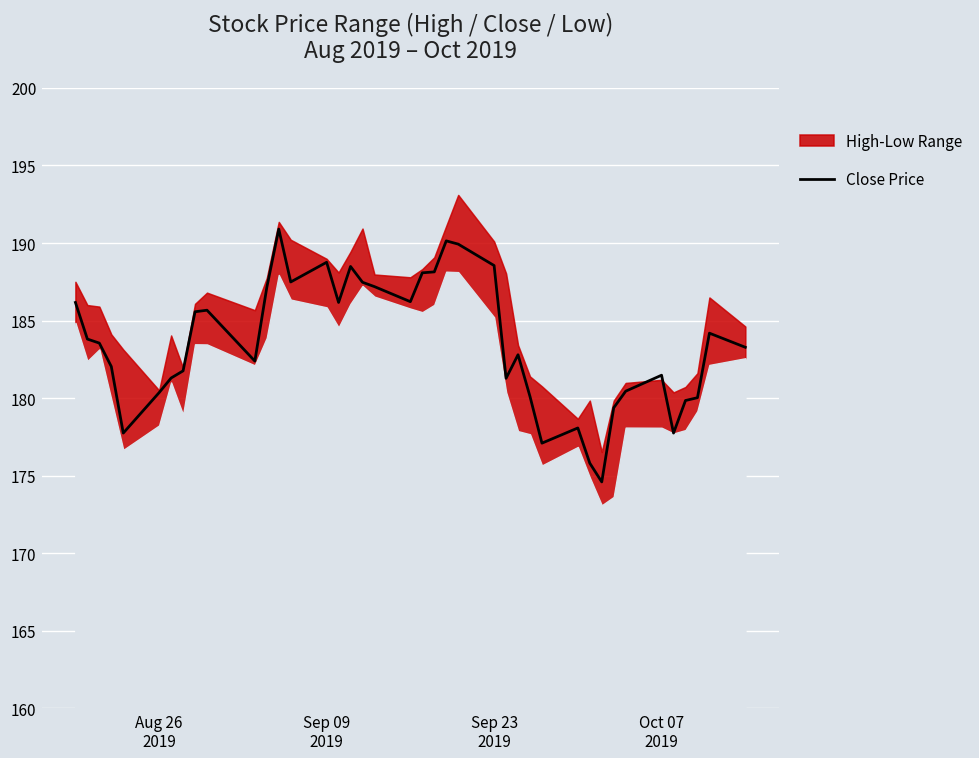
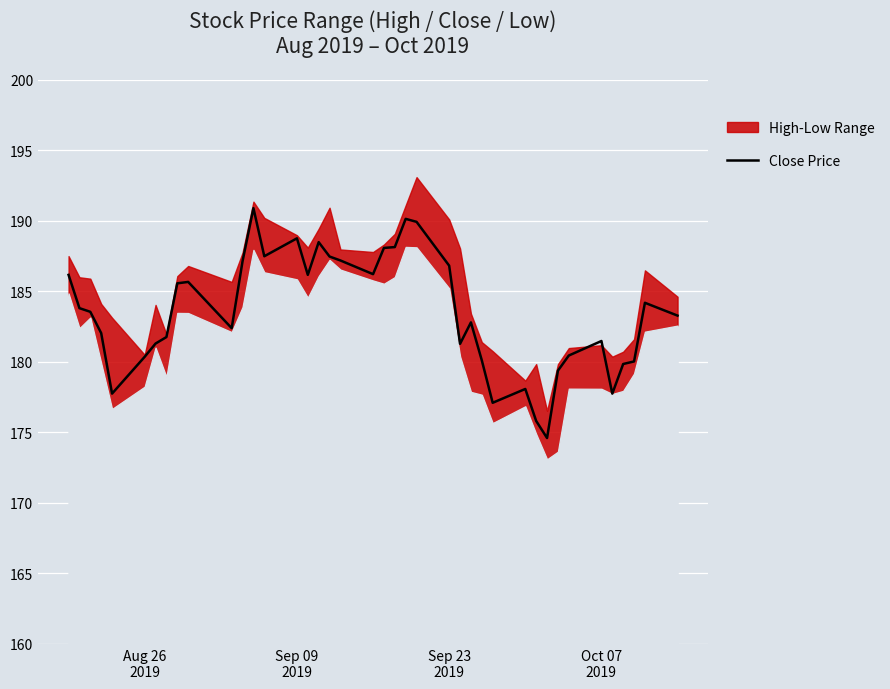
Close Price, Sep 23 2019: 188.6 -> 186.8
